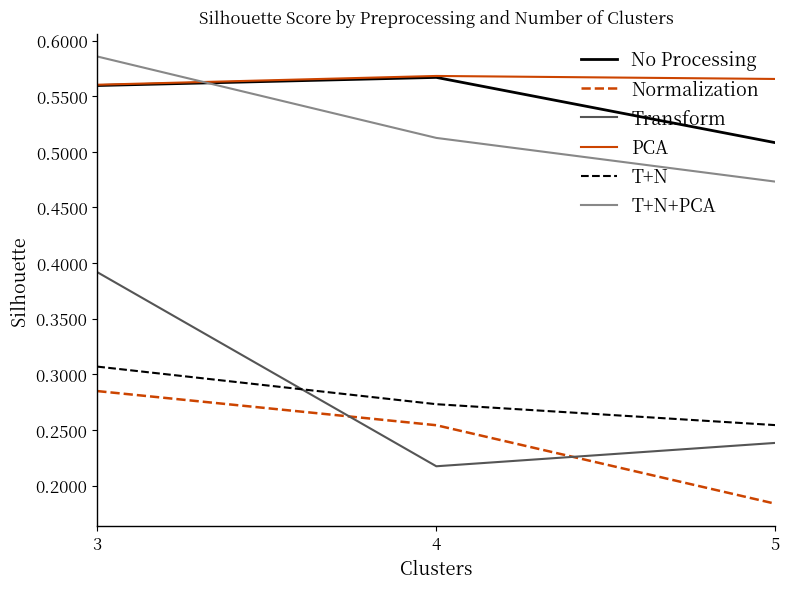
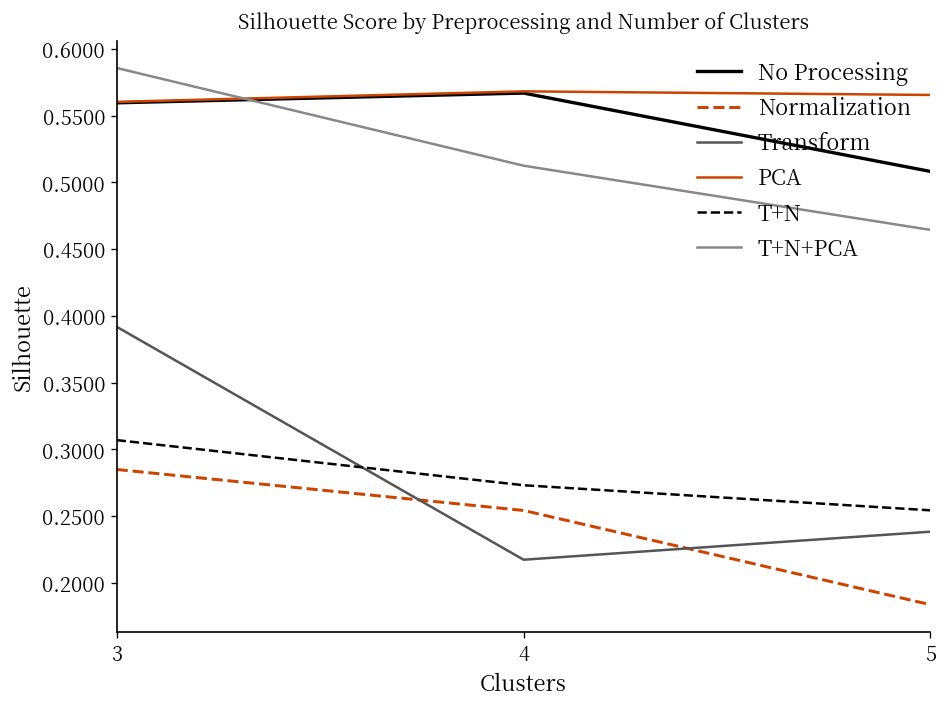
T+N+PCA, 5: 0.473 -> 0.464
